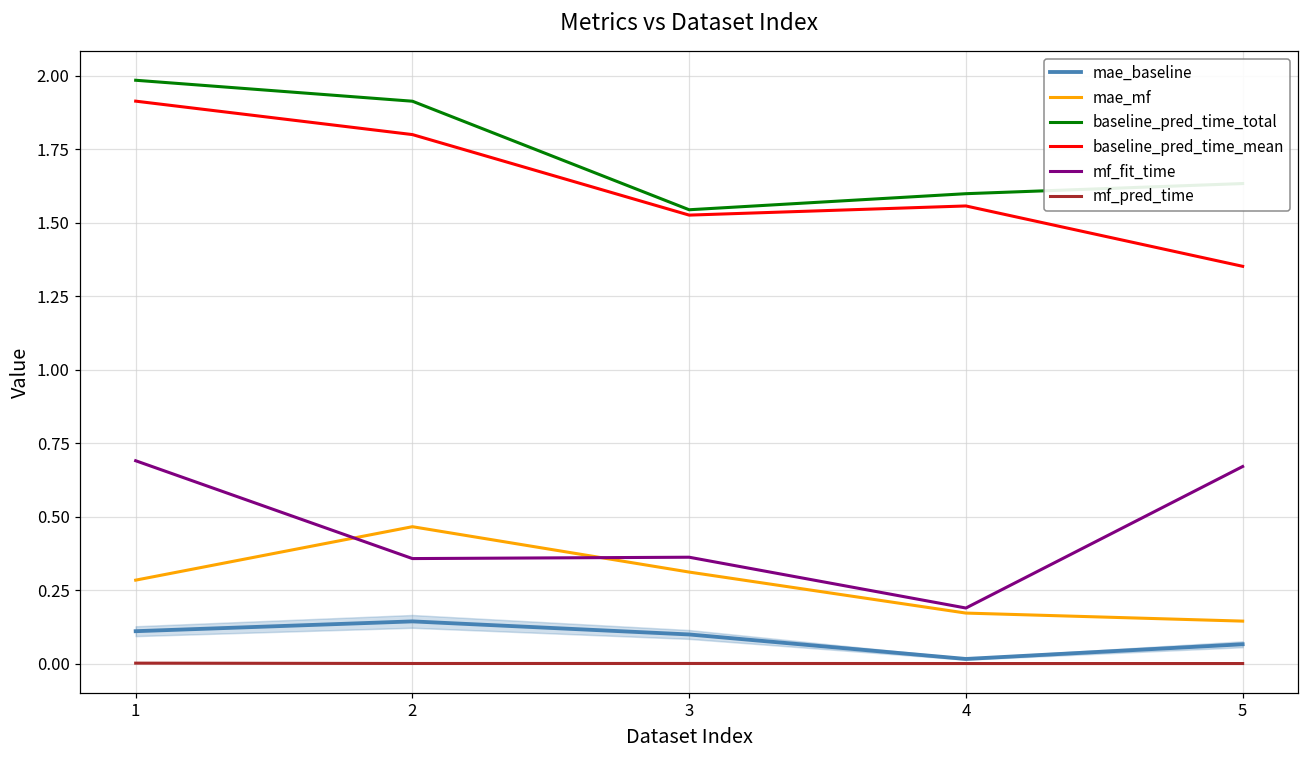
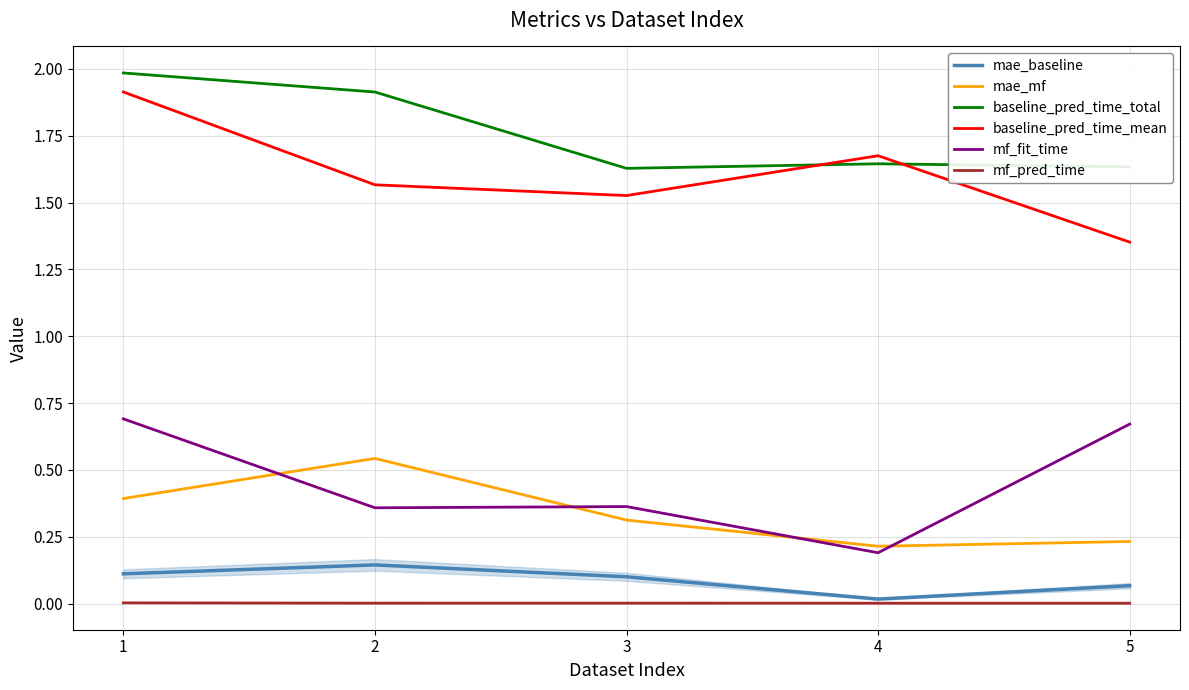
mae_mf, 1: 0.28 -> 0.39
mae_mf, 2: 0.47 -> 0.54
baseline_pred_time_mean, 2: 1.80 -> 1.57
baseline_pred_time_total, 3: 1.54 -> 1.63
mae_mf, 4: 0.17 -> 0.21
baseline_pred_time_total, 4: 1.60 -> 1.65
baseline_pred_time_mean, 4: 1.56 -> 1.68
mae_mf, 5: 0.15 -> 0.23
